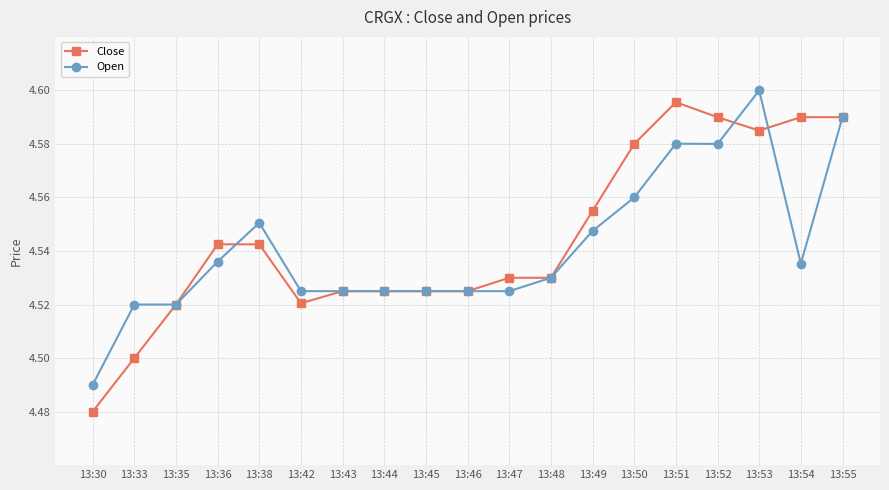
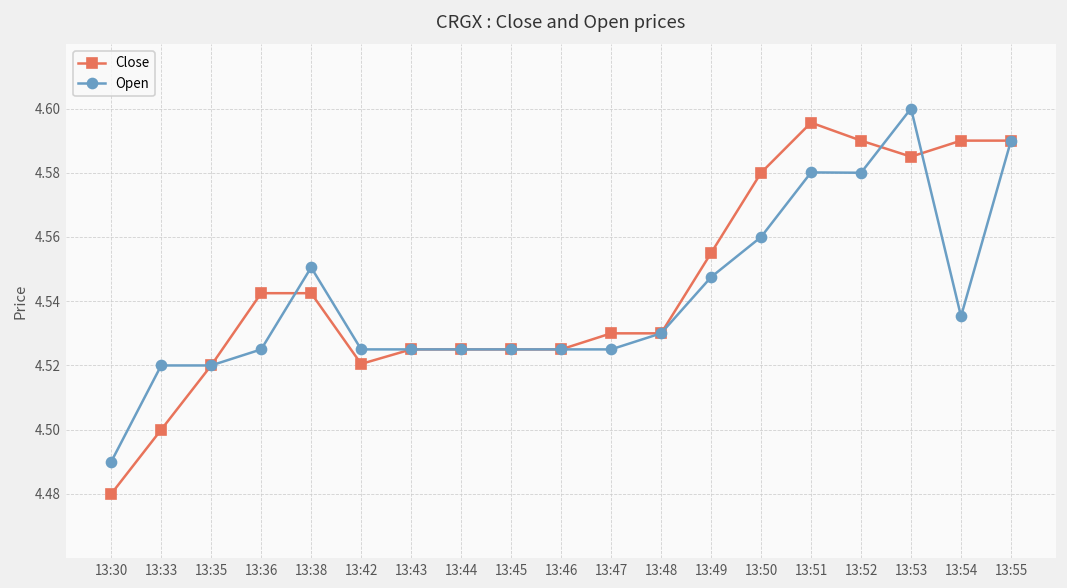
Open, 13:36: 4.536 -> 4.525
